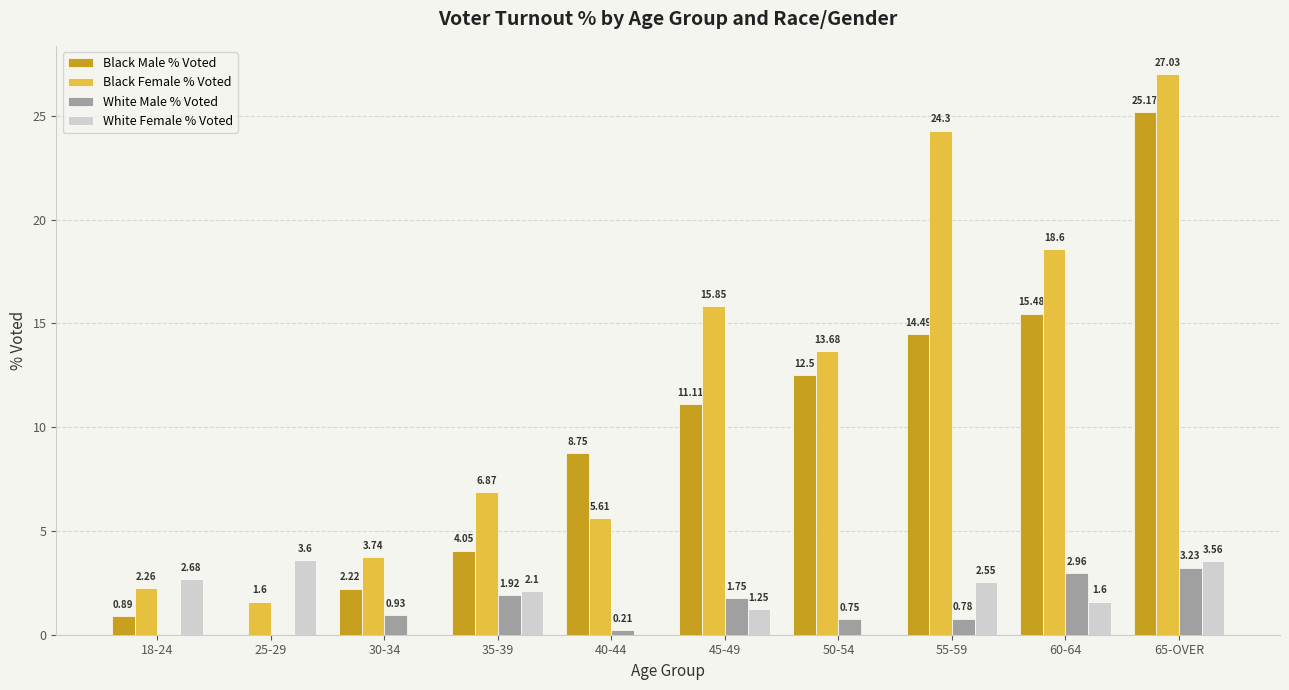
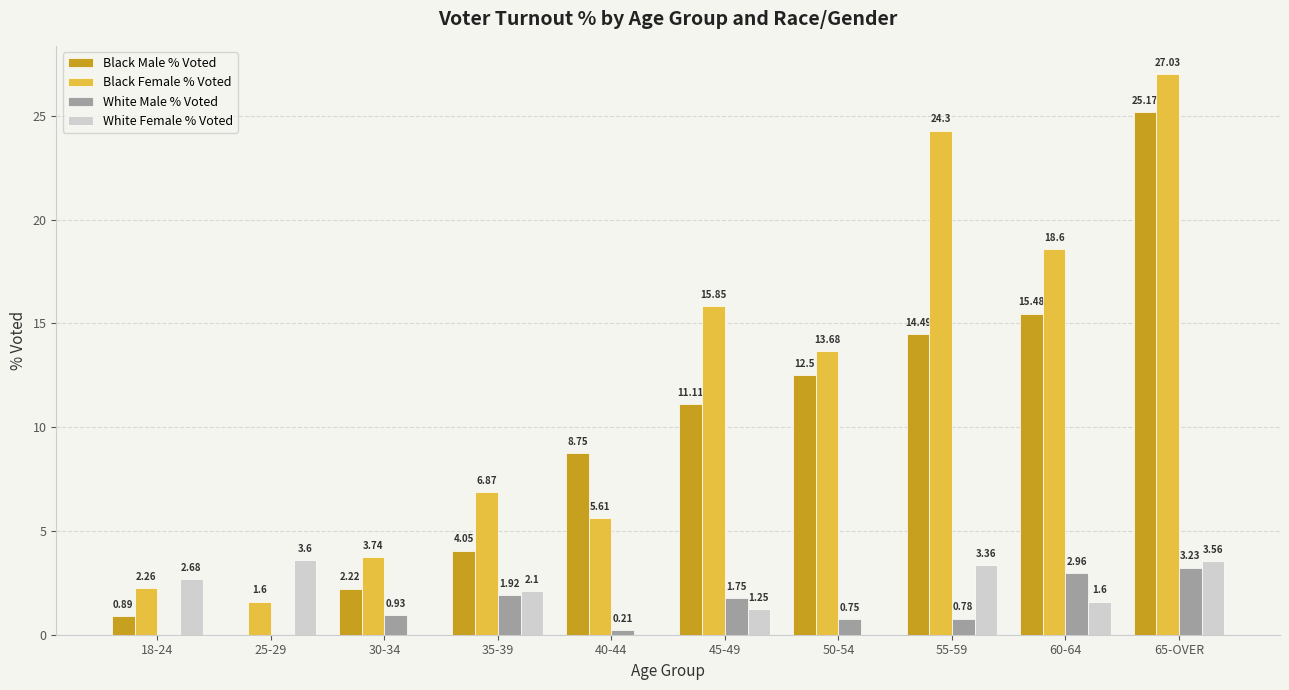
White Female % Voted, 55-59: 2.55 -> 3.36
